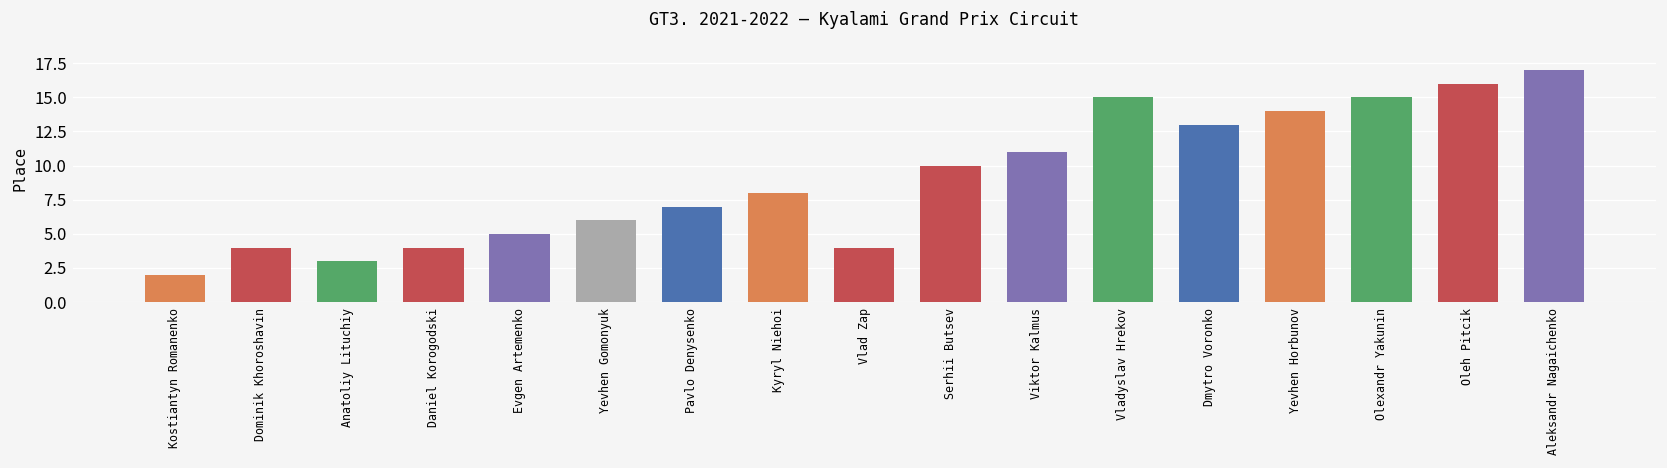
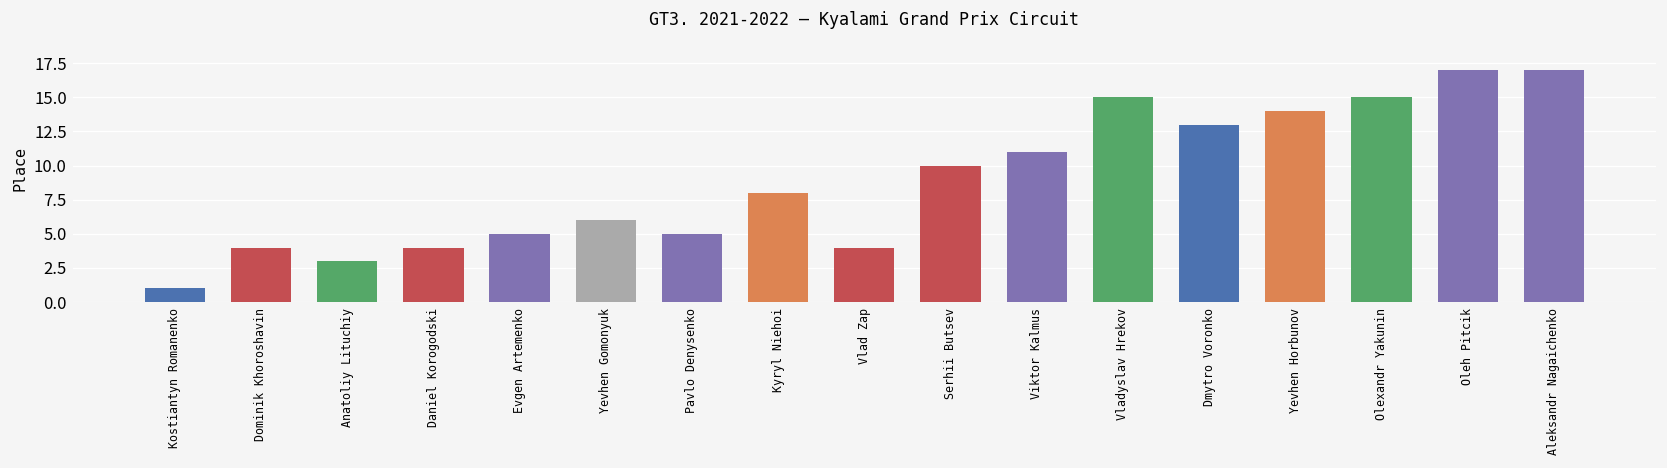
Kostiantyn Romanenko: 2 -> 1
Pavlo Denysenko: 7 -> 5
Oleh Pitcik: 16 -> 17
